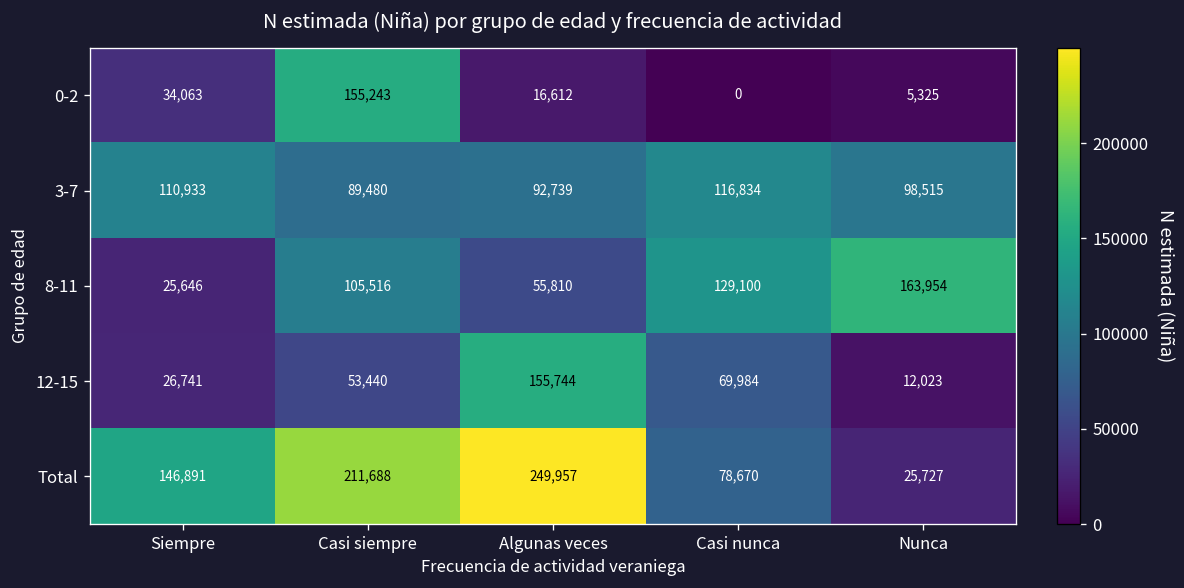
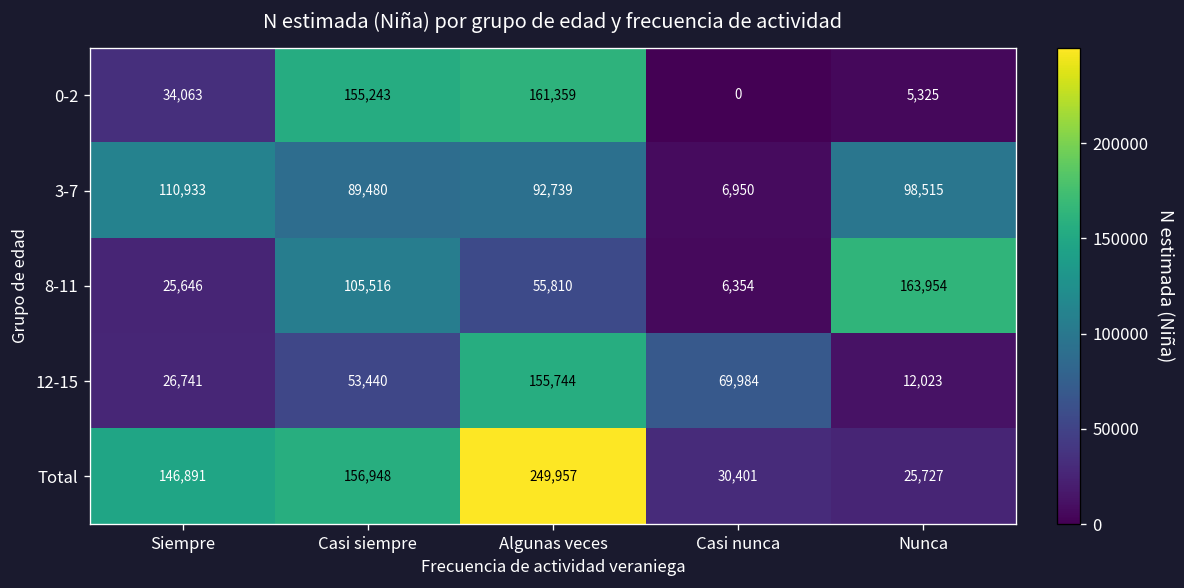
0-2, Algunas veces: 16,612 -> 161,359
3-7, Casi nunca: 116,834 -> 6,950
8-11, Casi nunca: 129,100 -> 6,354
Total, Casi siempre: 211,688 -> 156,948
Total, Casi nunca: 78,670 -> 30,401
